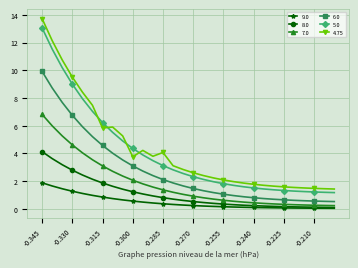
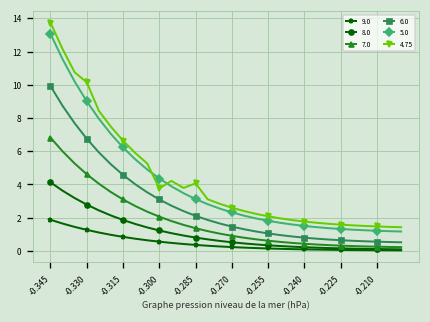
4.75, -0.330: 9.5 -> 10.1
4.75, -0.315: 5.8 -> 6.6
